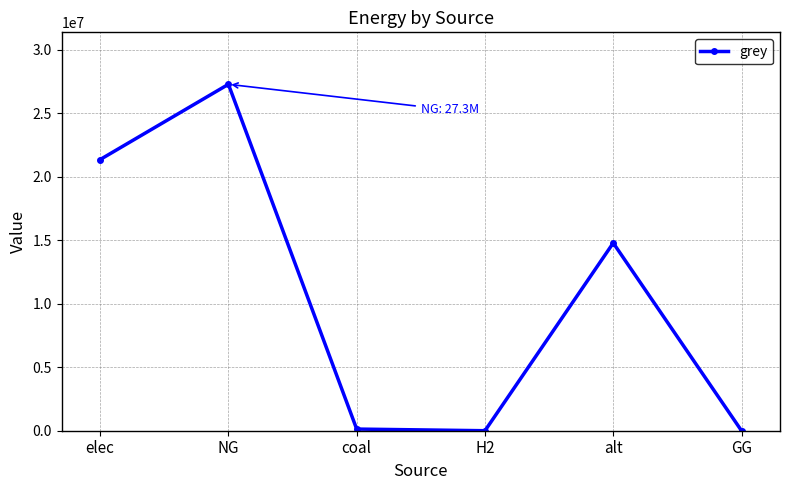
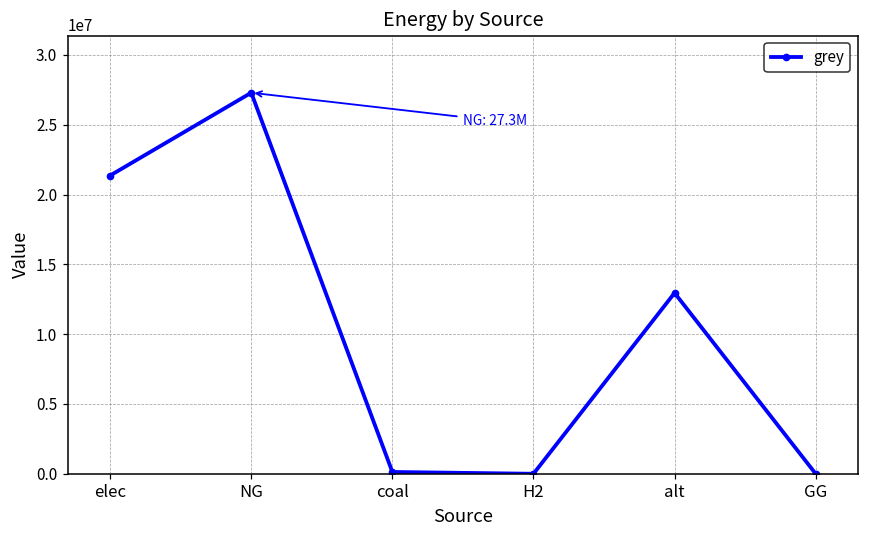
alt: 14800000 -> 13000000
